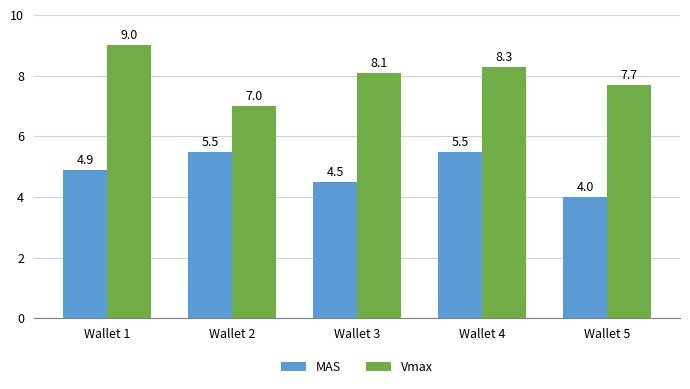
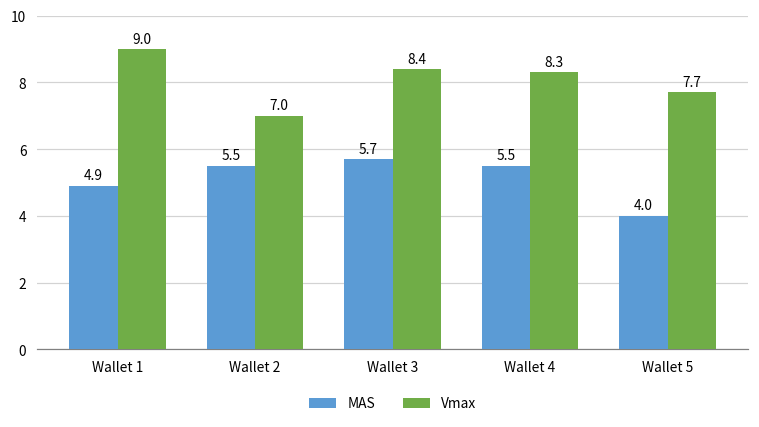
MAS, Wallet 3: 4.5 -> 5.7
Vmax, Wallet 3: 8.1 -> 8.4
